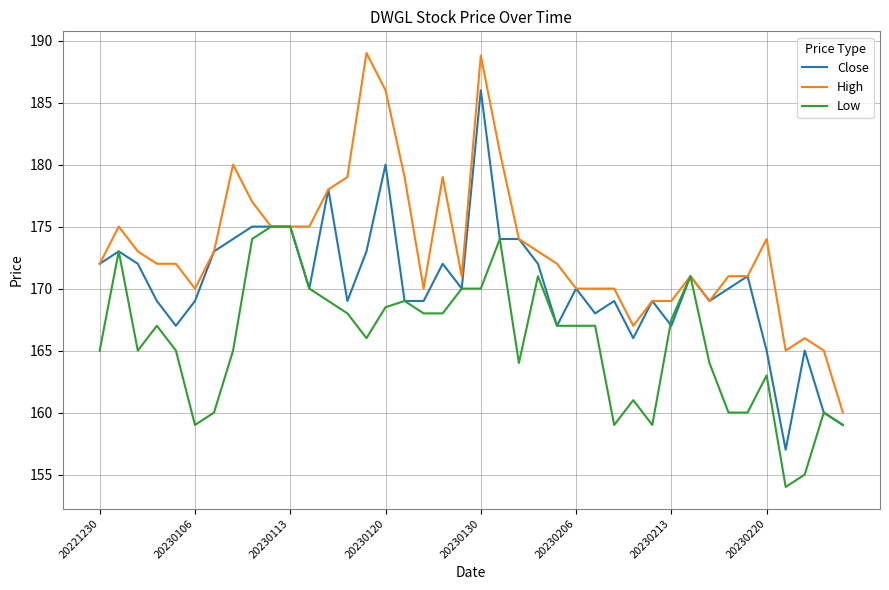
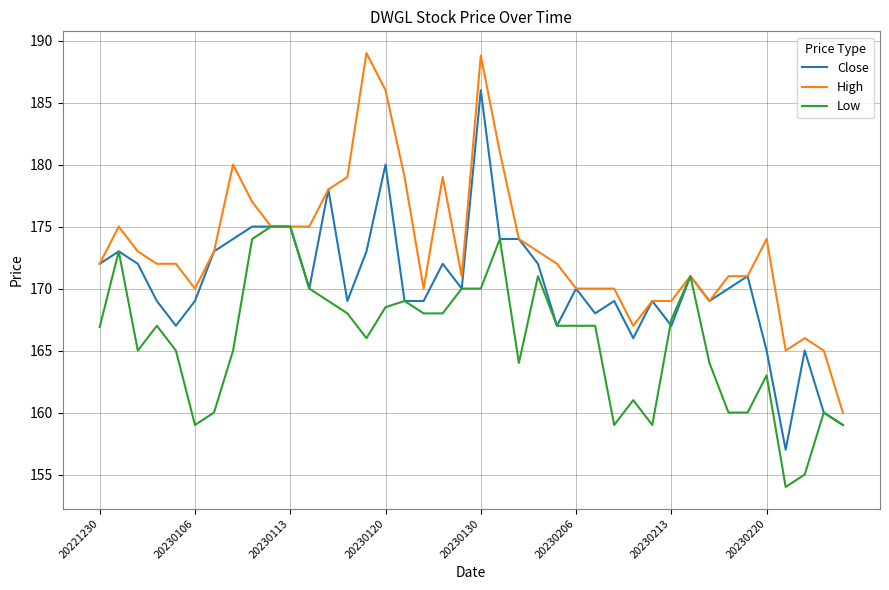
Low, 20221230: 165.0 -> 166.9
